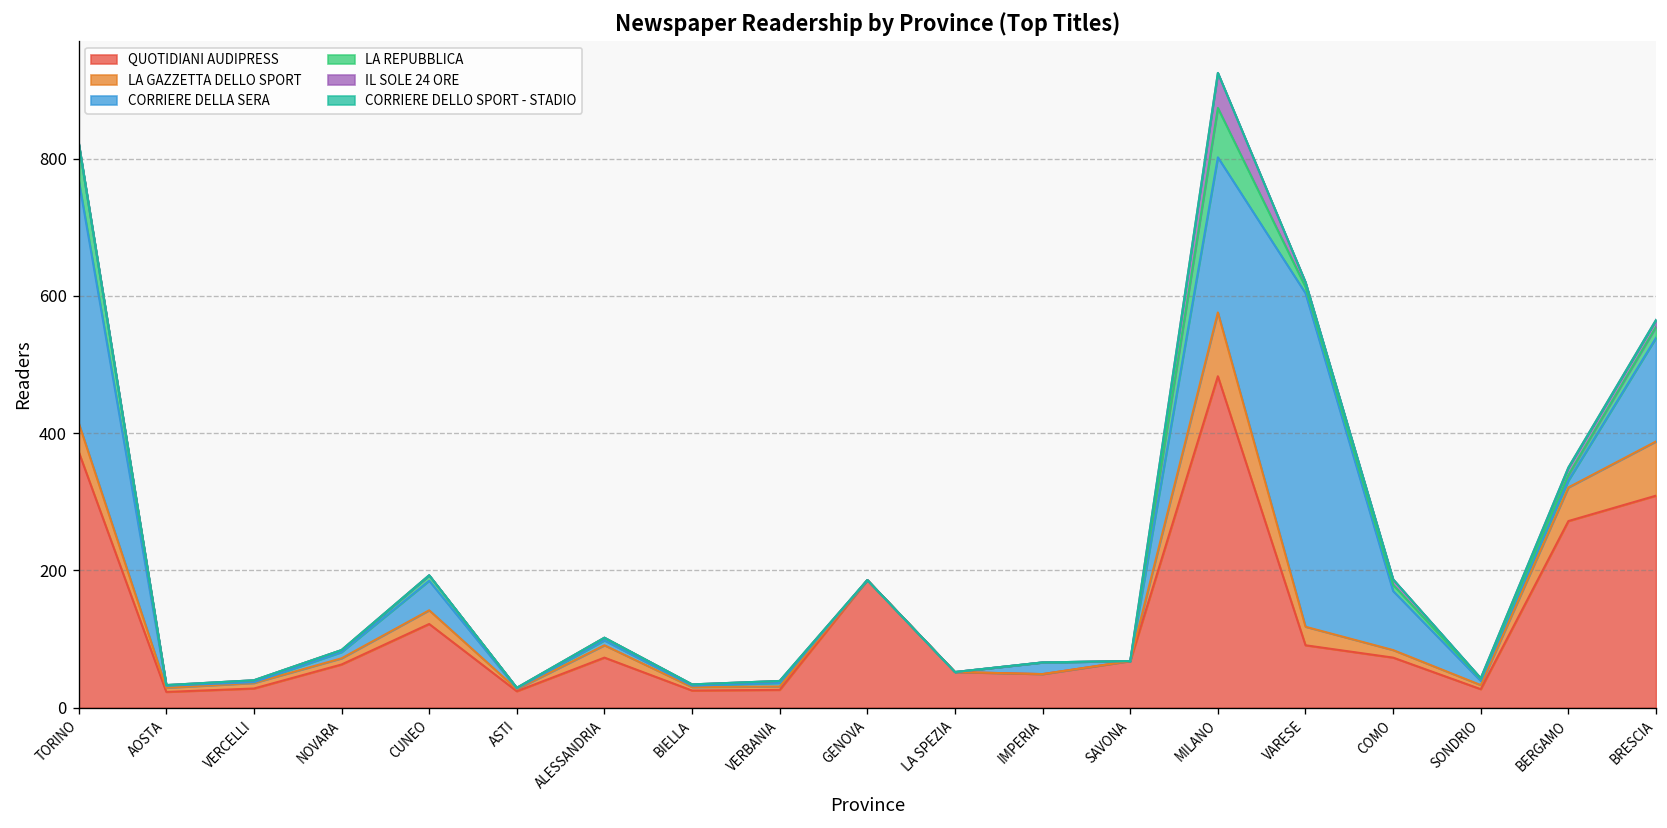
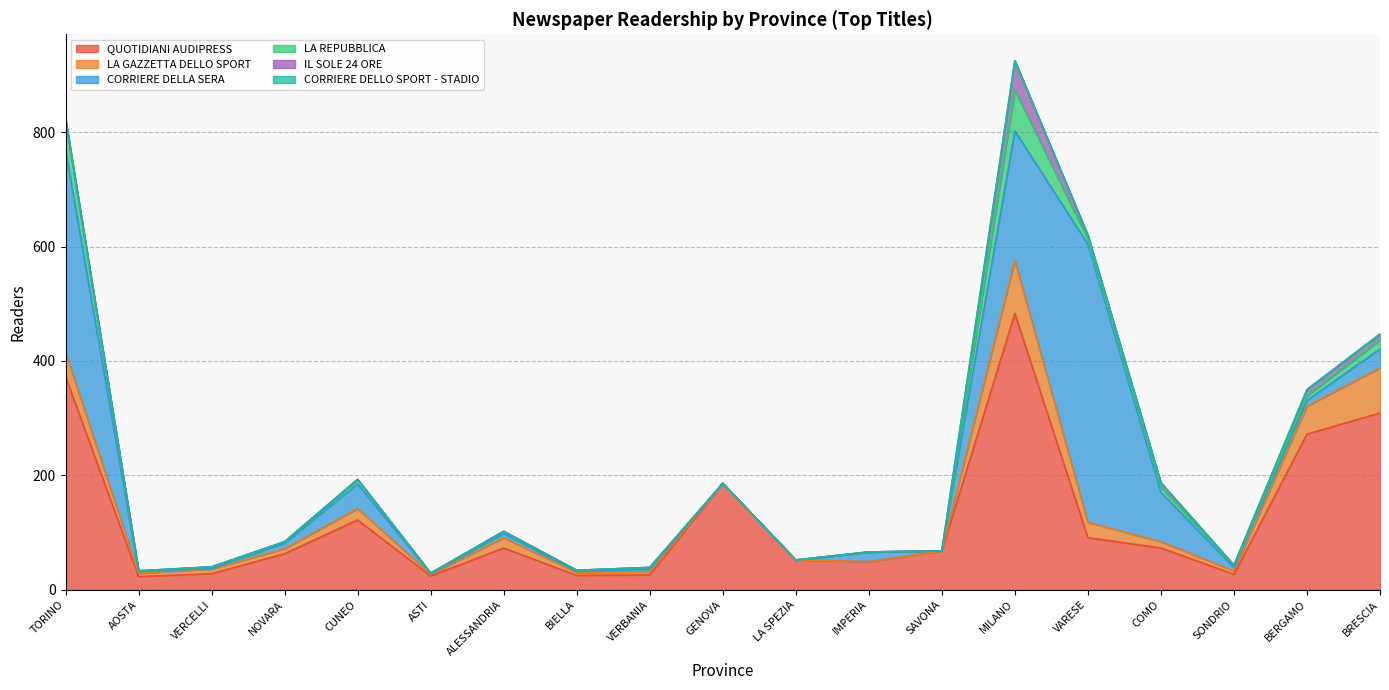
CORRIERE DELLA SERA, BRESCIA: 150 -> 30
